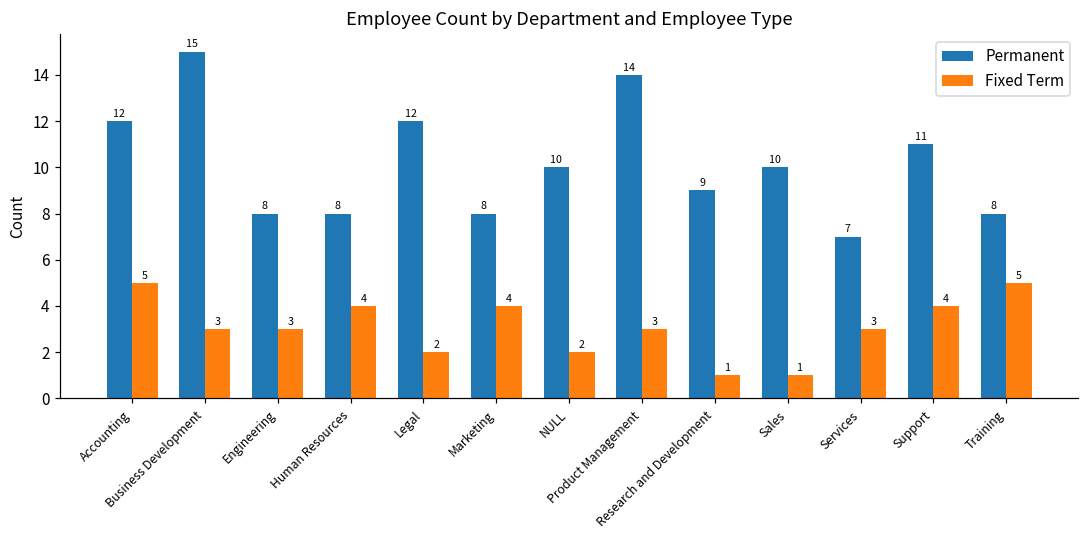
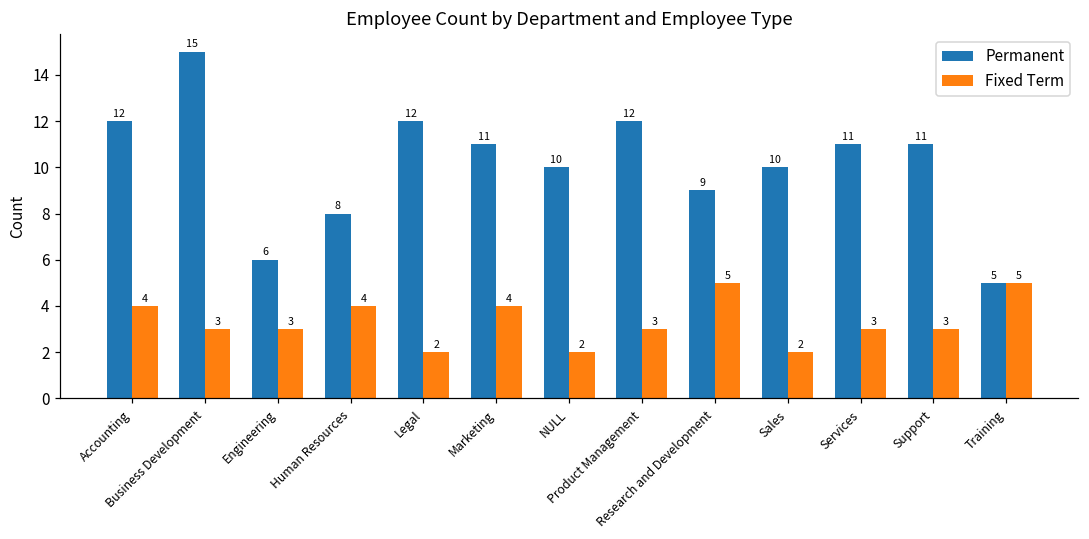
Fixed Term, Accounting: 5 -> 4
Permanent, Engineering: 8 -> 6
Permanent, Marketing: 8 -> 11
Permanent, Product Management: 14 -> 12
Fixed Term, Research and Development: 1 -> 5
Fixed Term, Sales: 1 -> 2
Permanent, Services: 7 -> 11
Fixed Term, Support: 4 -> 3
Permanent, Training: 8 -> 5
